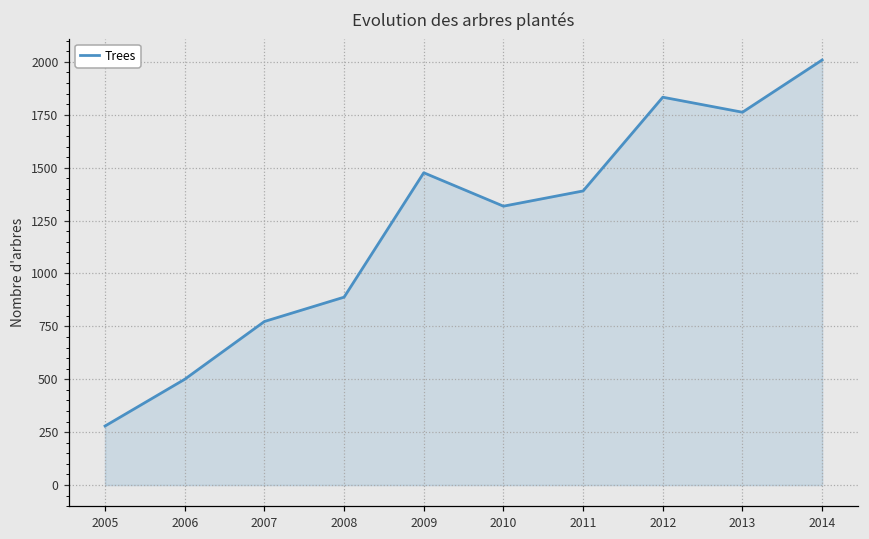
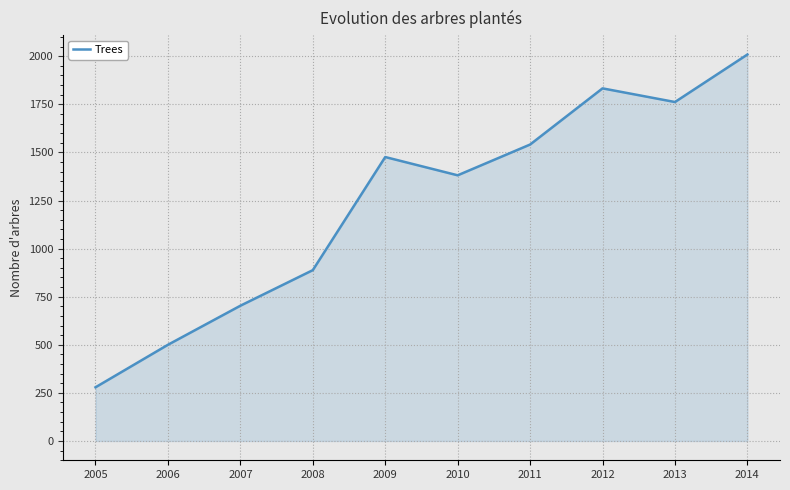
2007: 770 -> 700
2010: 1320 -> 1380
2011: 1390 -> 1540
